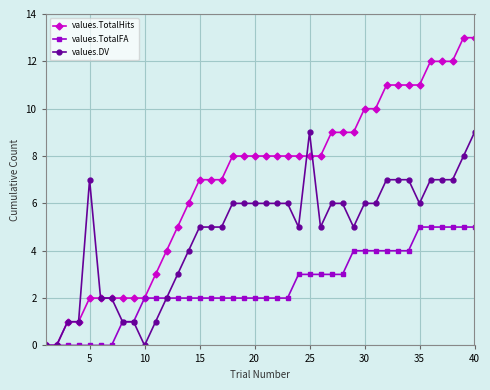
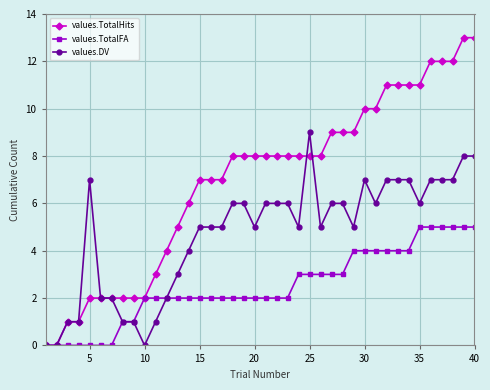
values.DV, 20: 6 -> 5
values.DV, 30: 6 -> 7
values.DV, 40: 9 -> 8
